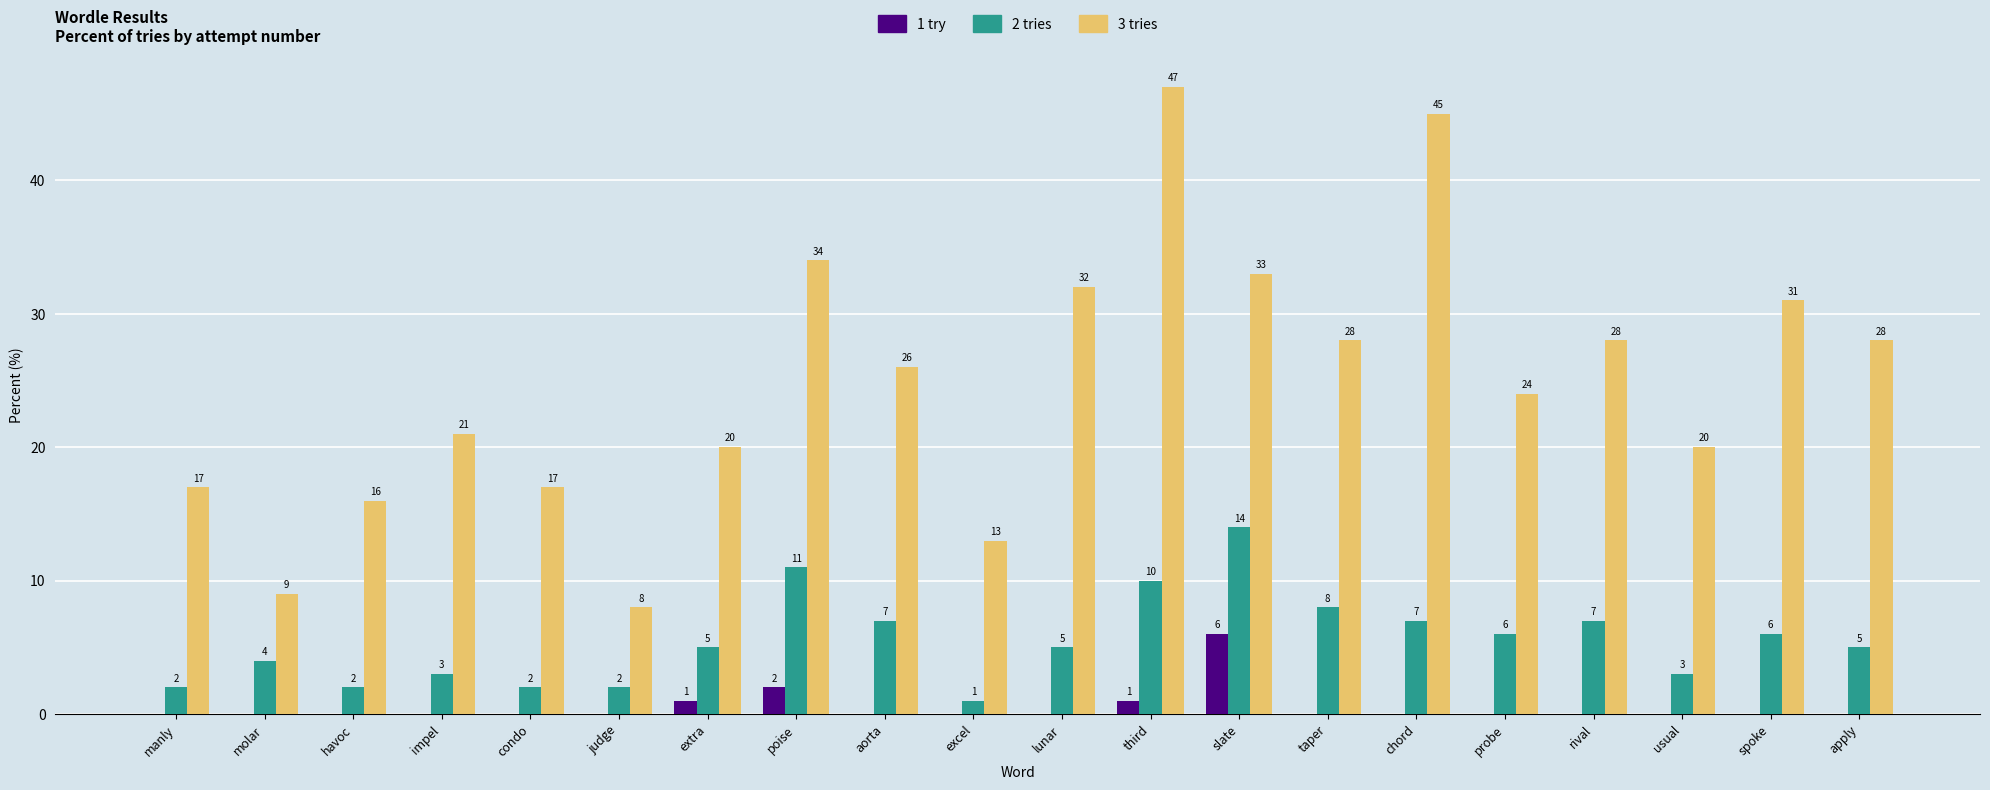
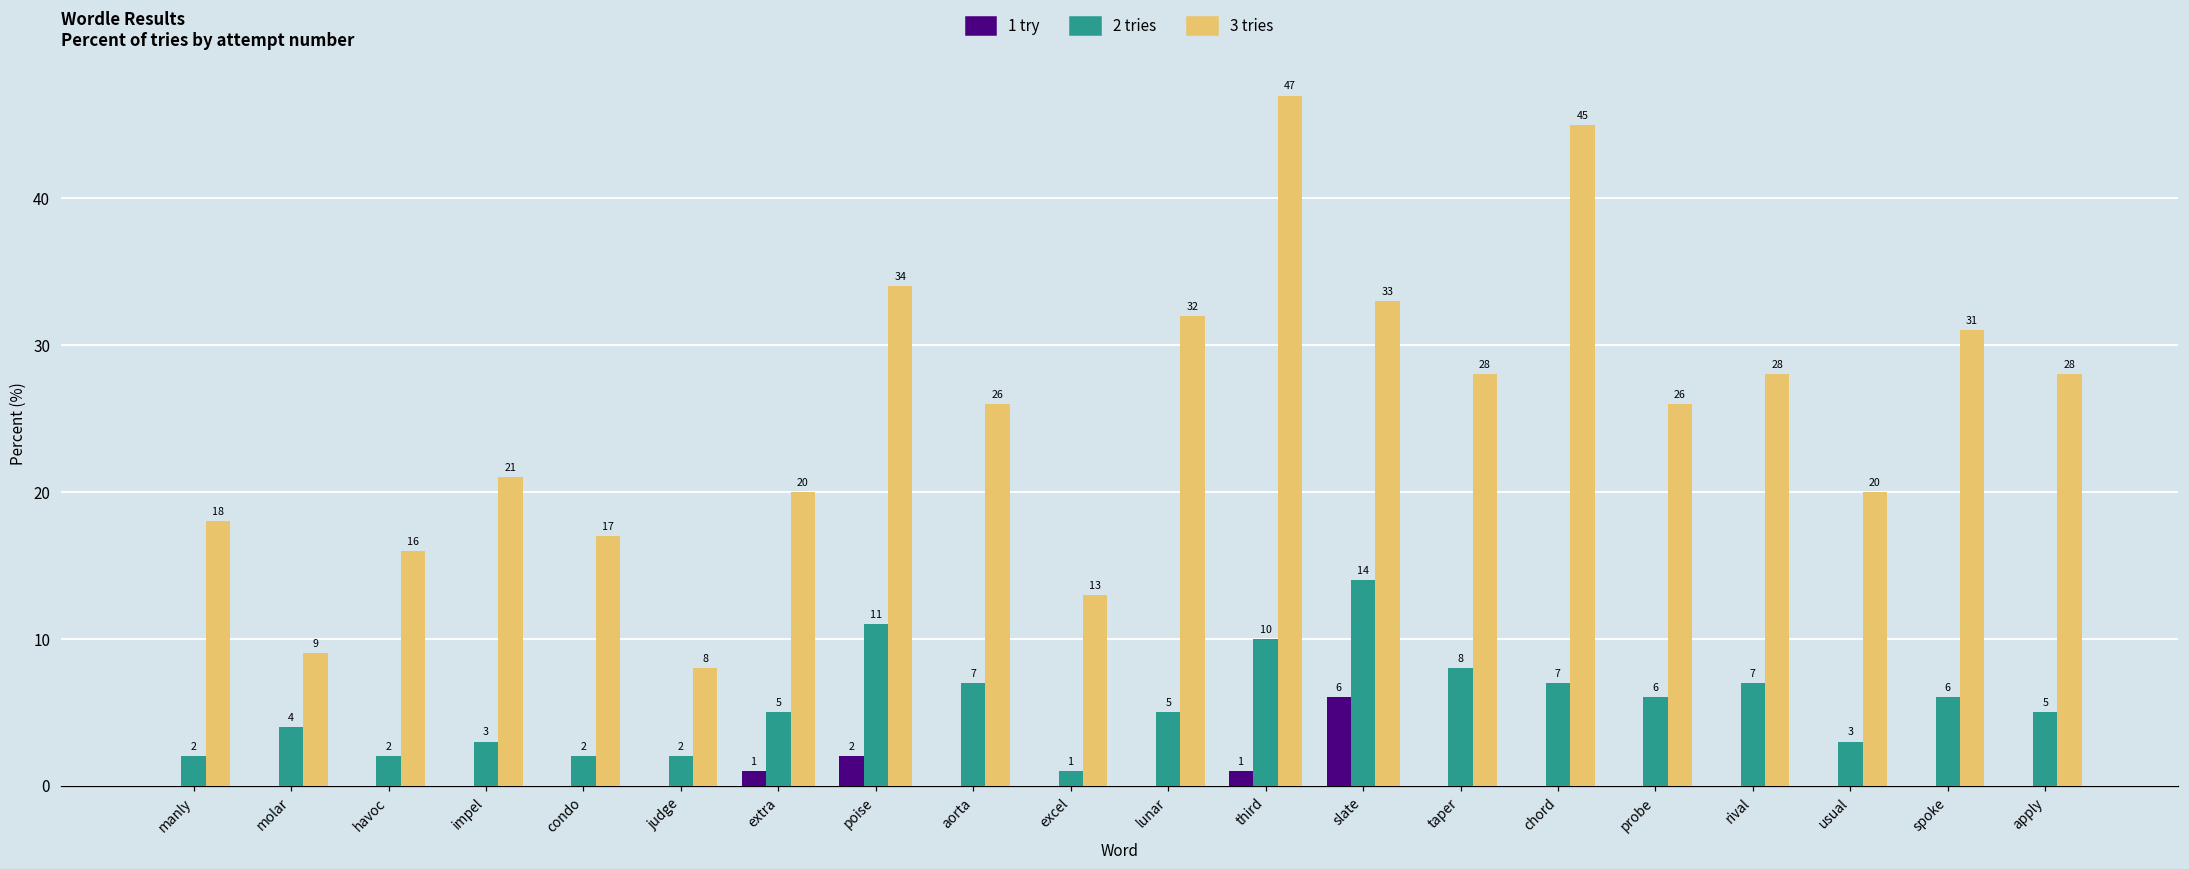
3 tries, manly: 17 -> 18
3 tries, probe: 24 -> 26
